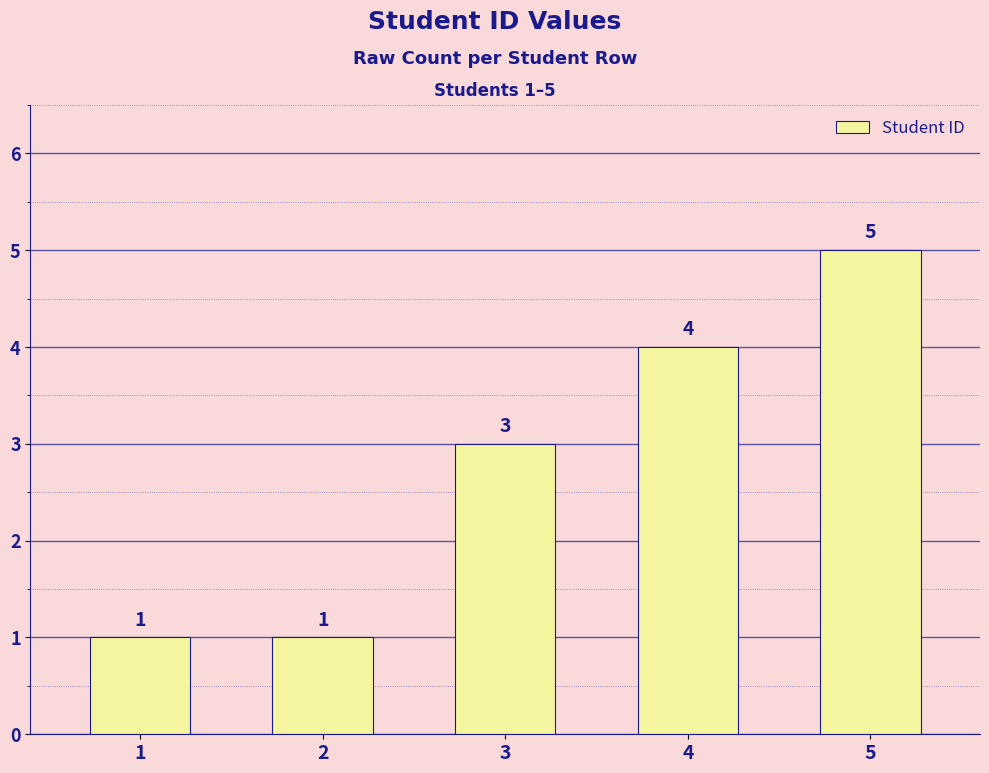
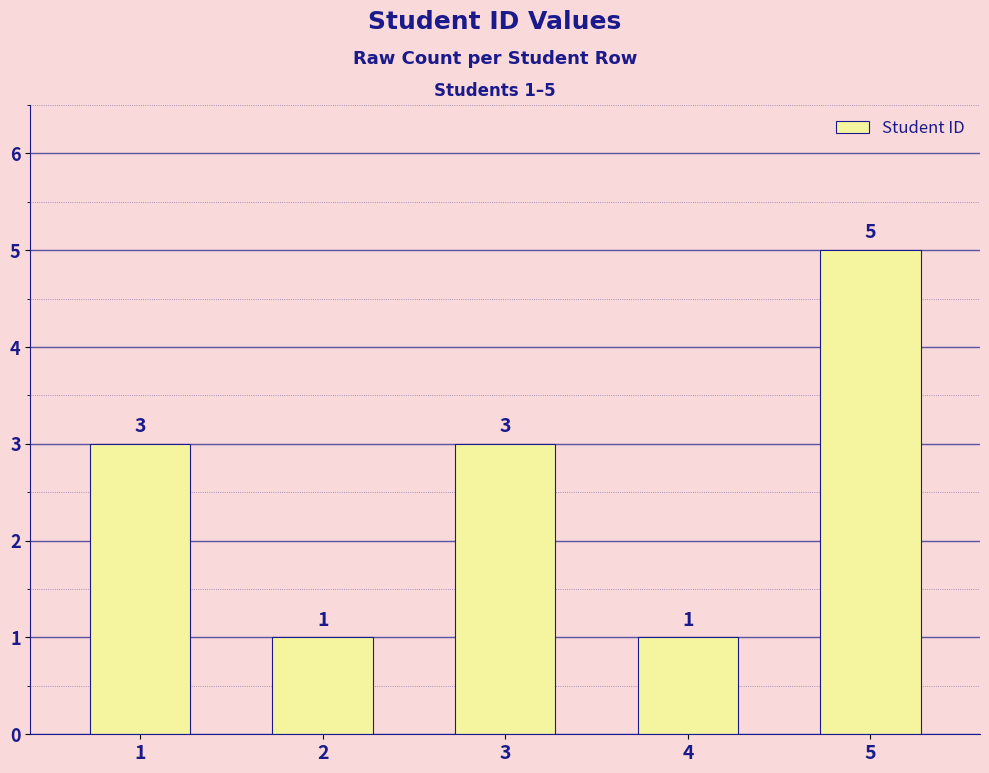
1: 1 -> 3
4: 4 -> 1
